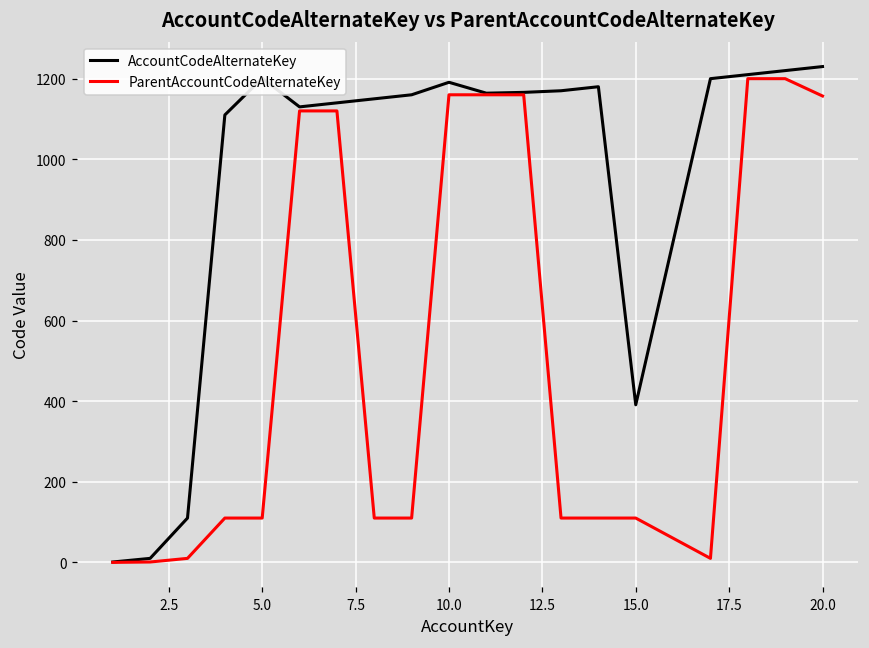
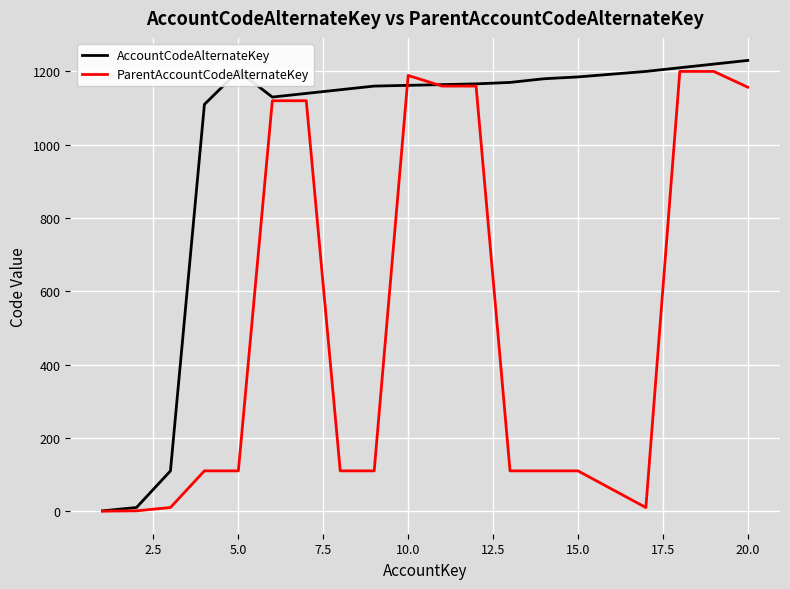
AccountCodeAlternateKey, 10.0: 1190 -> 1160
ParentAccountCodeAlternateKey, 10.0: 1160 -> 1190
AccountCodeAlternateKey, 15.0: 390 -> 1190
